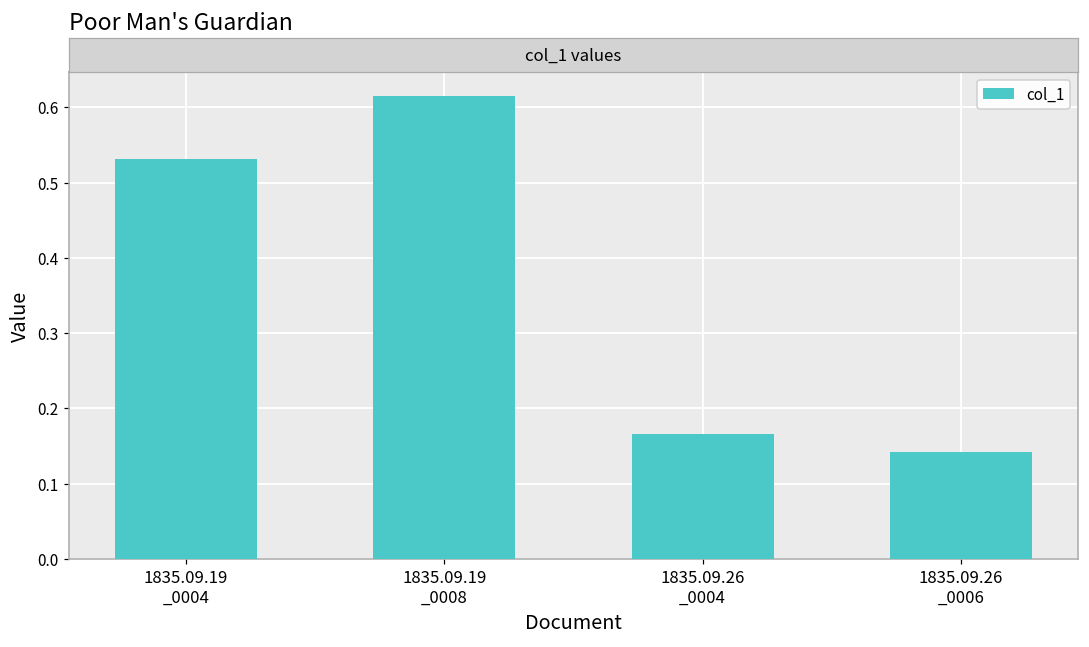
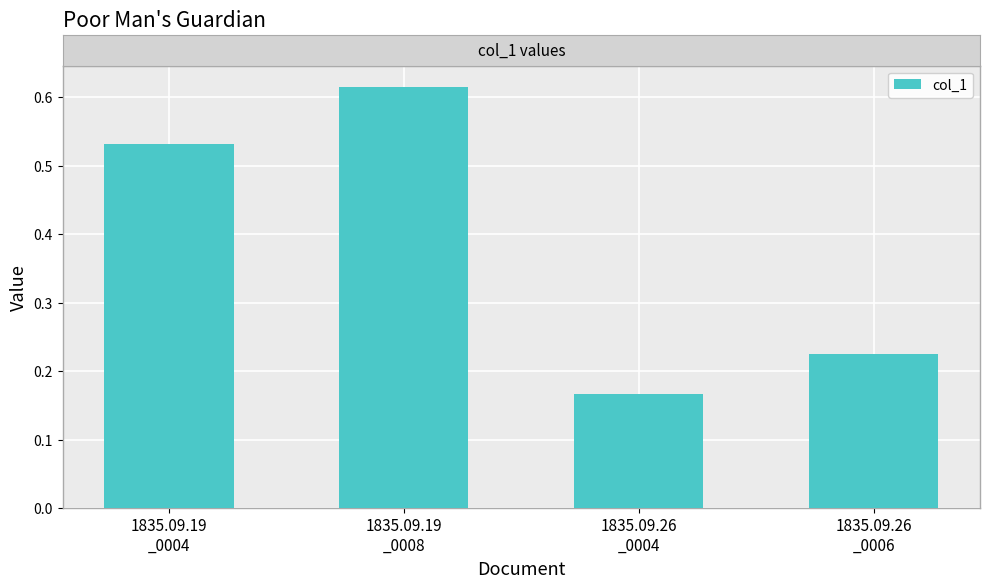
1835.09.26 _0006: 0.14 -> 0.22
